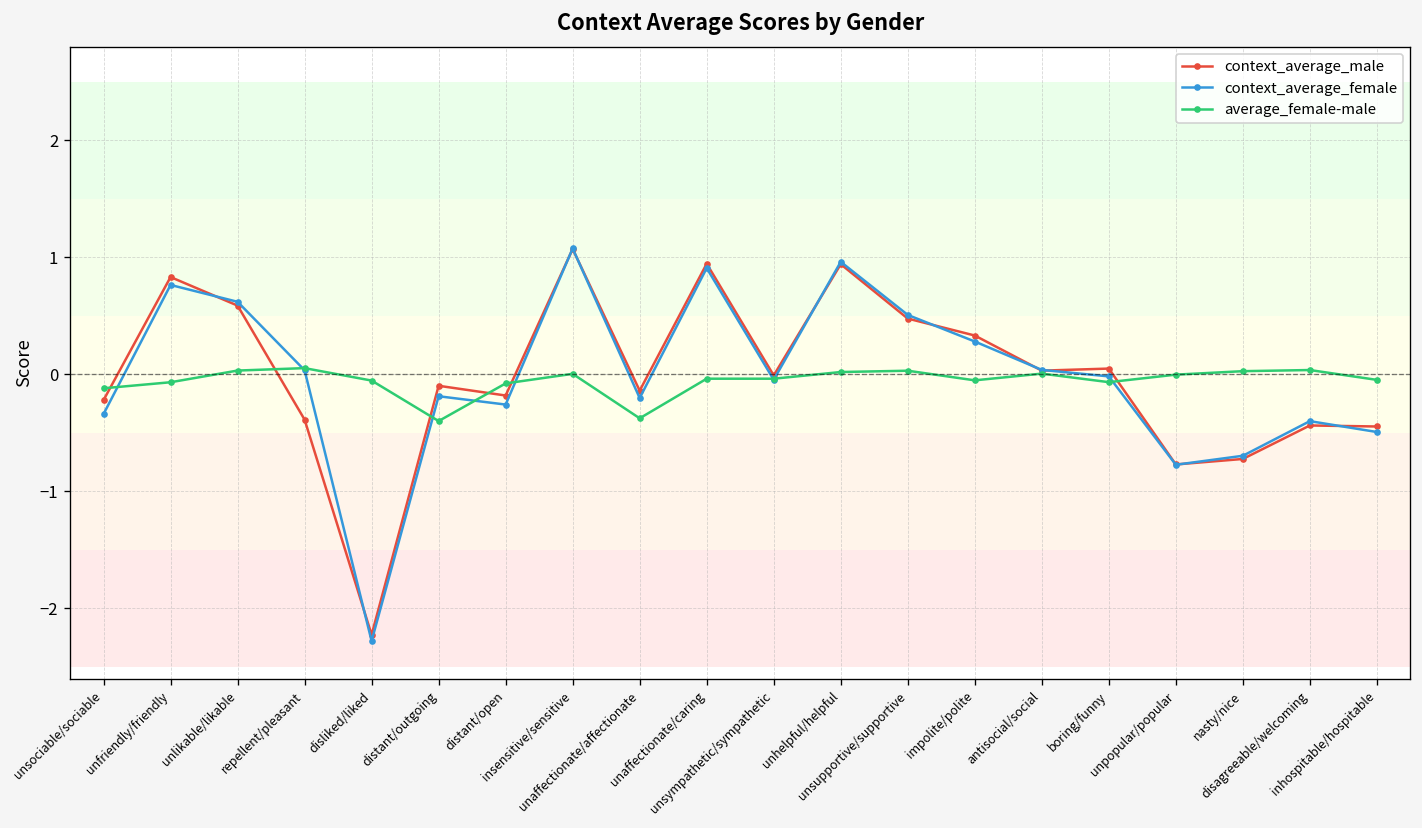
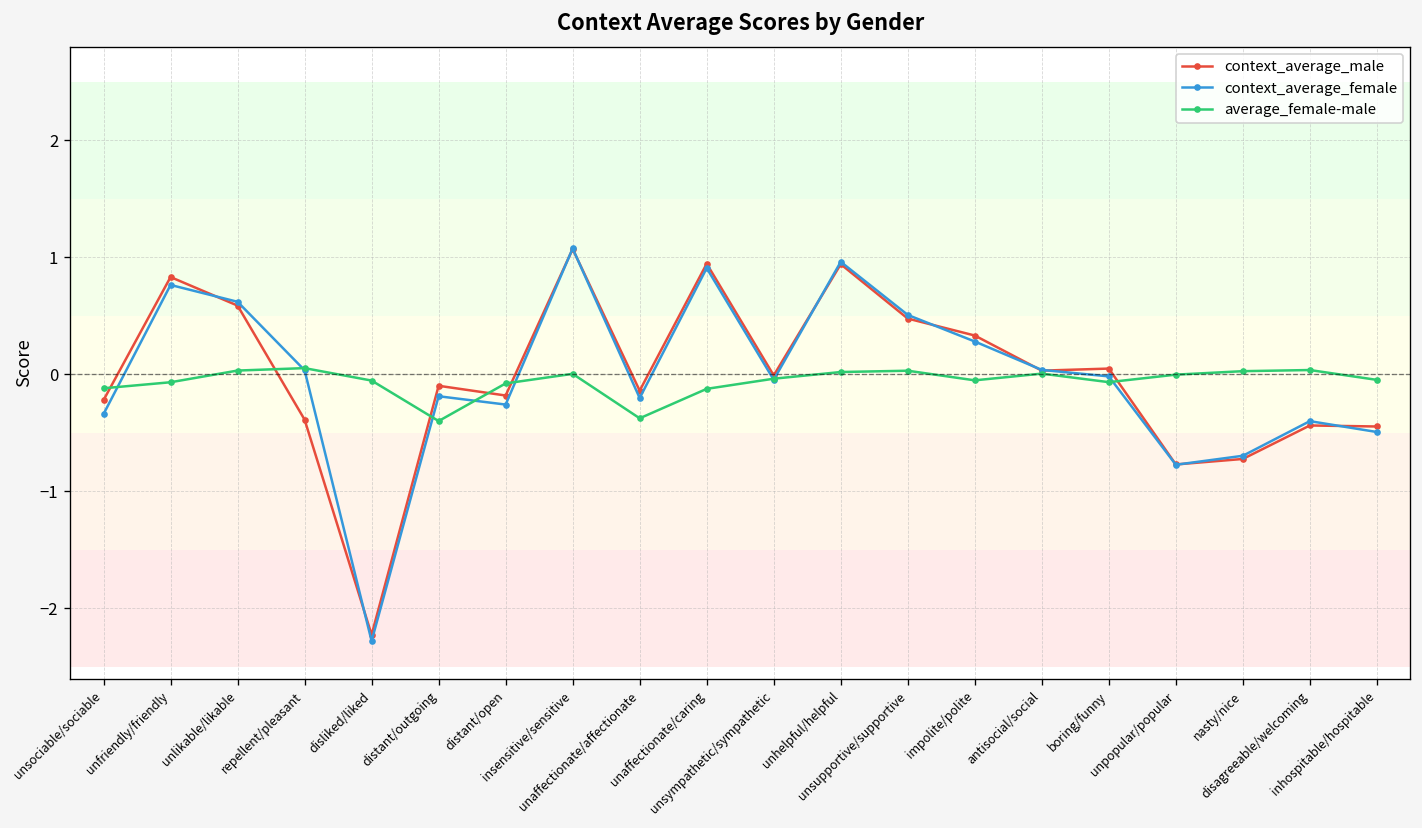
average_female-male, unaffectionate/caring: 0.0 -> -0.1
